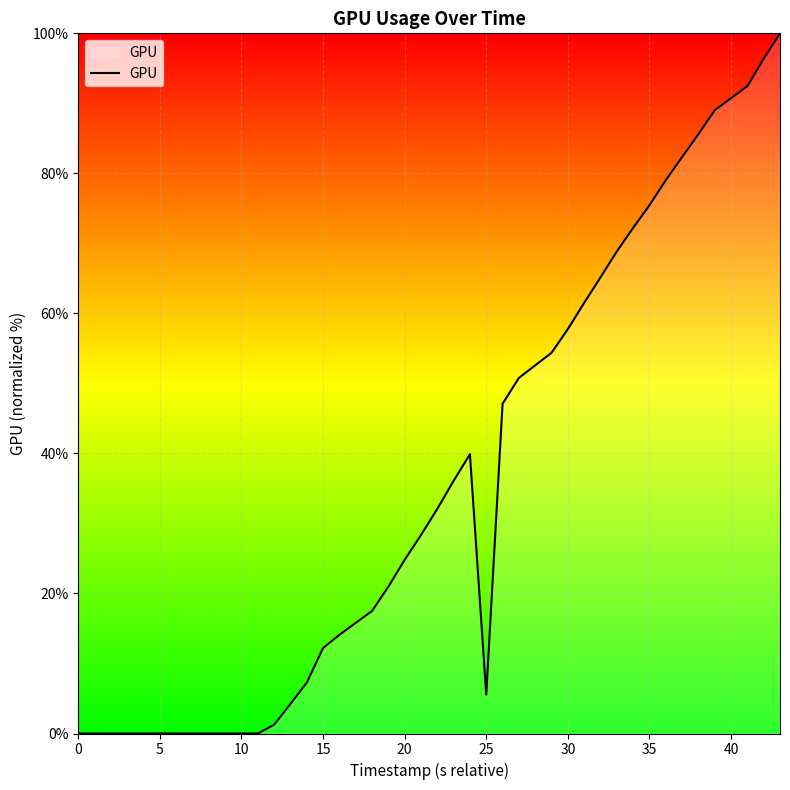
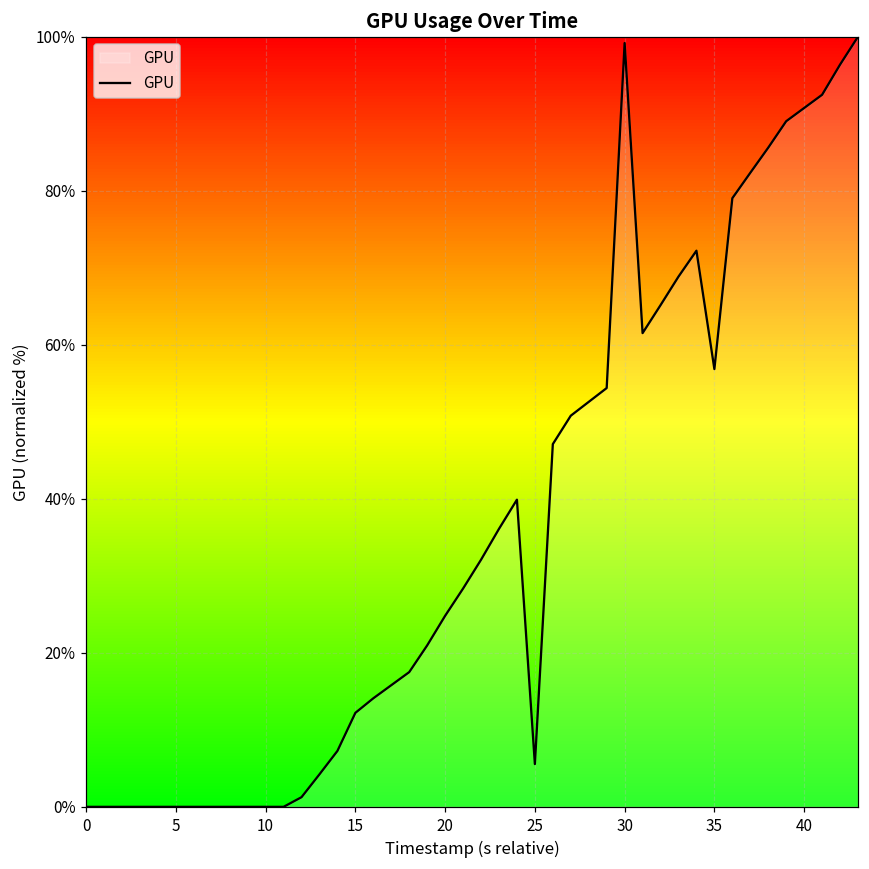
30: 58% -> 99%
35: 75% -> 57%
